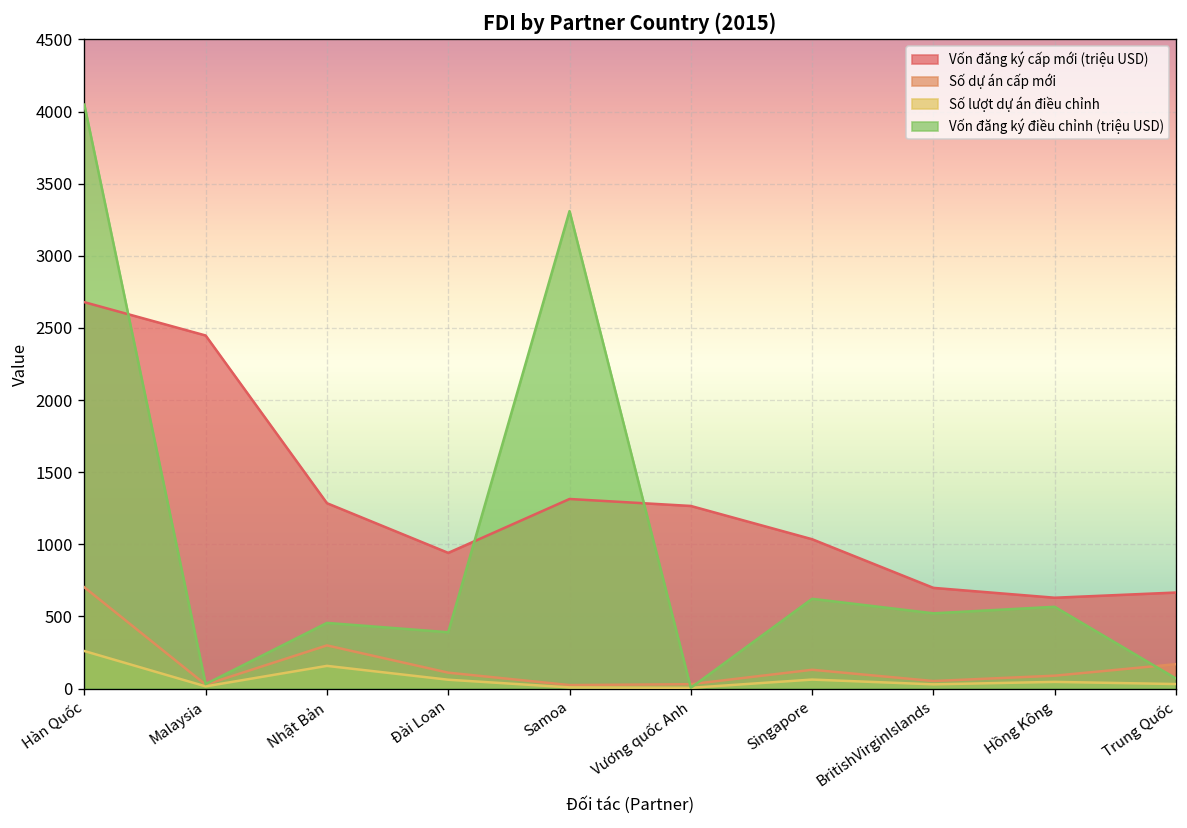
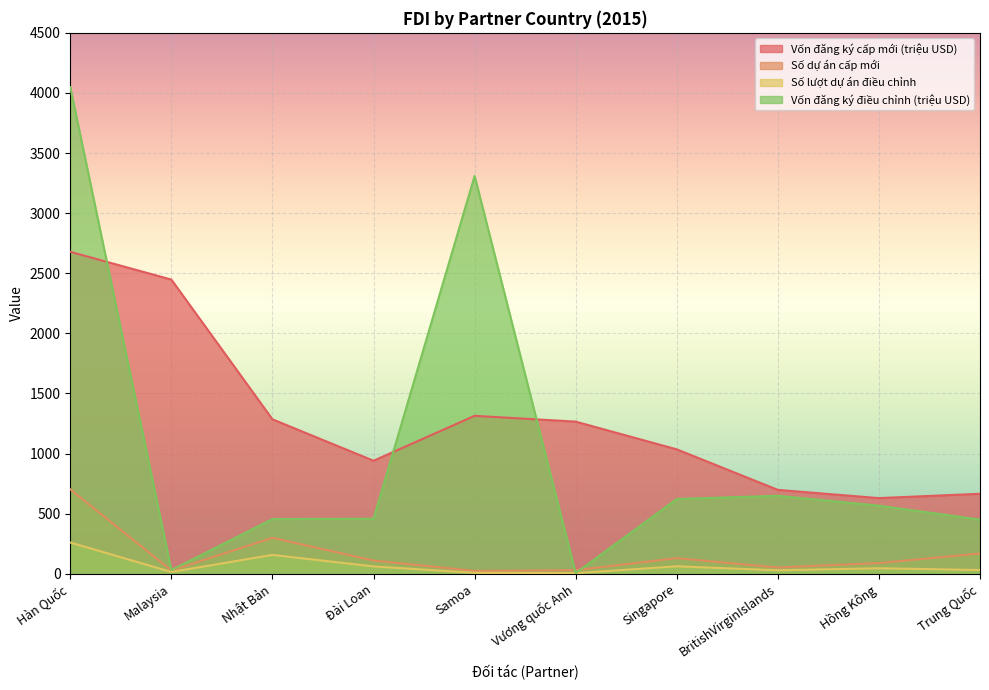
Vốn đăng ký điều chỉnh (triệu USD), Đài Loan: 390 -> 460
Vốn đăng ký điều chỉnh (triệu USD), BritishVirginIslands: 520 -> 650
Vốn đăng ký điều chỉnh (triệu USD), Trung Quốc: 70 -> 450
